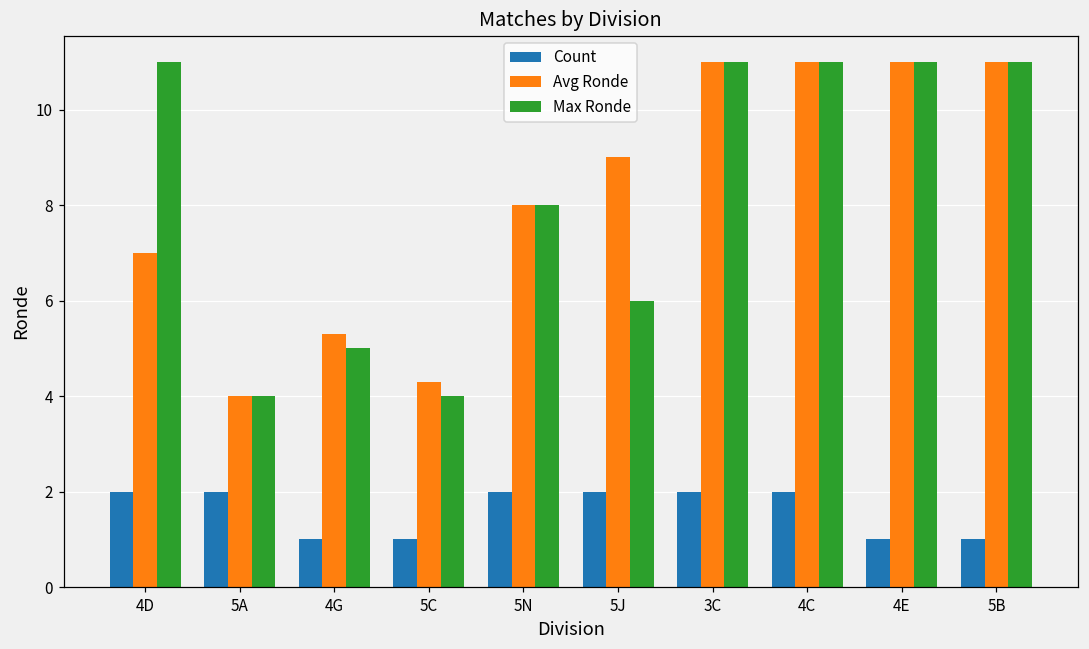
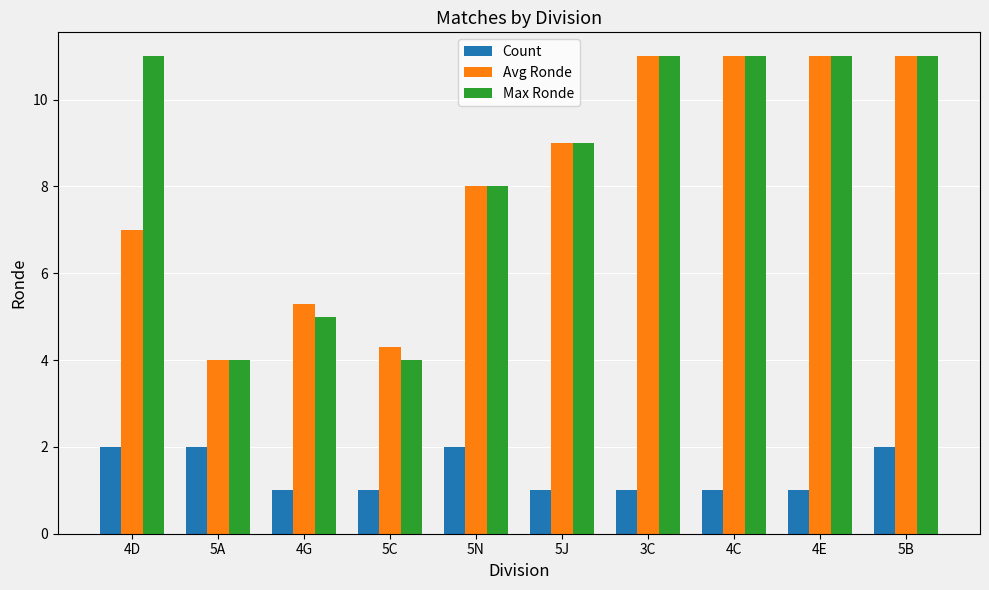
Count, 5J: 2 -> 1
Max Ronde, 5J: 6 -> 9
Count, 3C: 2 -> 1
Count, 4C: 2 -> 1
Count, 5B: 1 -> 2
